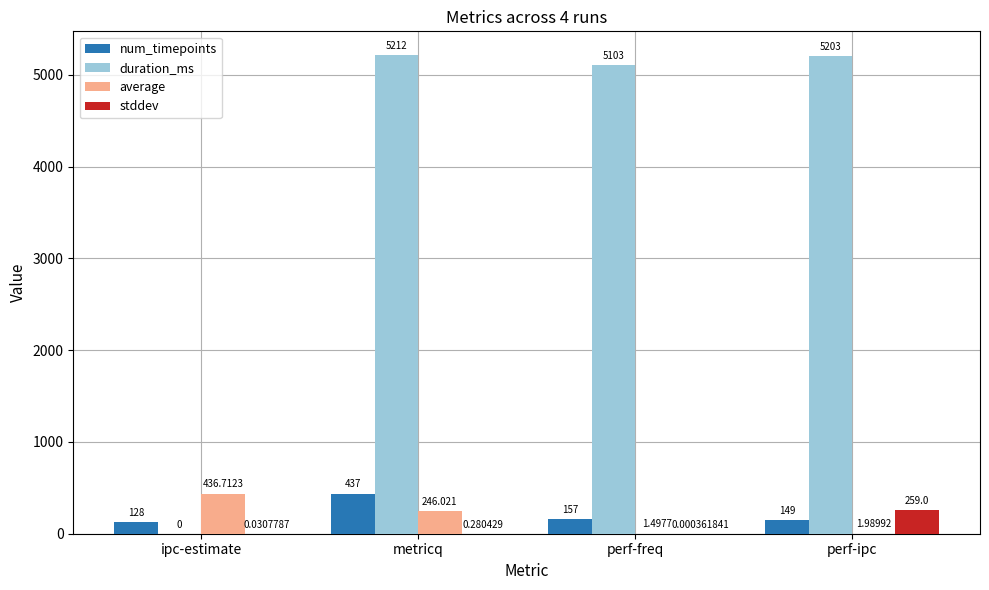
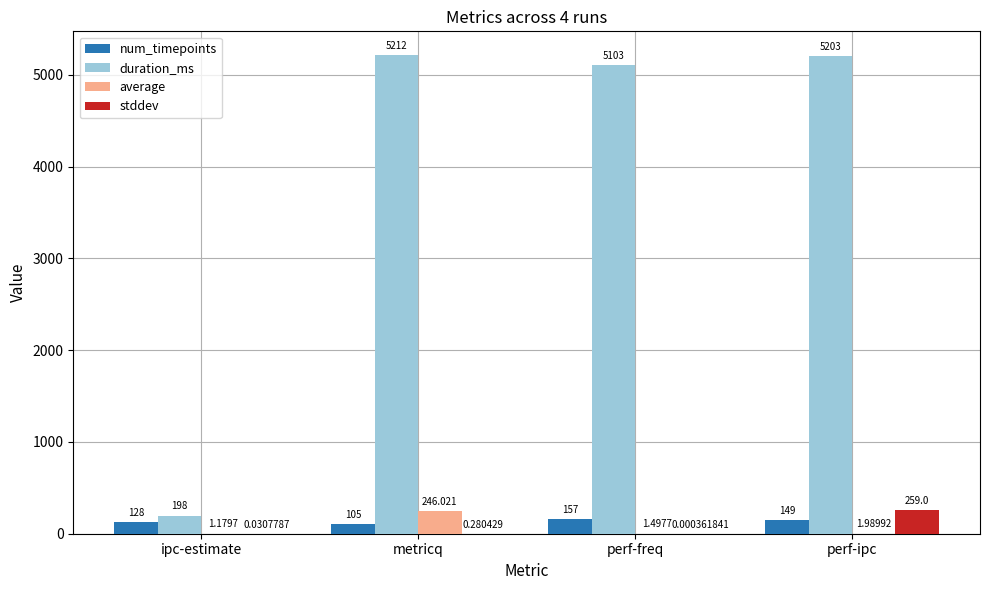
duration_ms, ipc-estimate: 0 -> 198
average, ipc-estimate: 436.7123 -> 1.1797
num_timepoints, metricq: 437 -> 105
